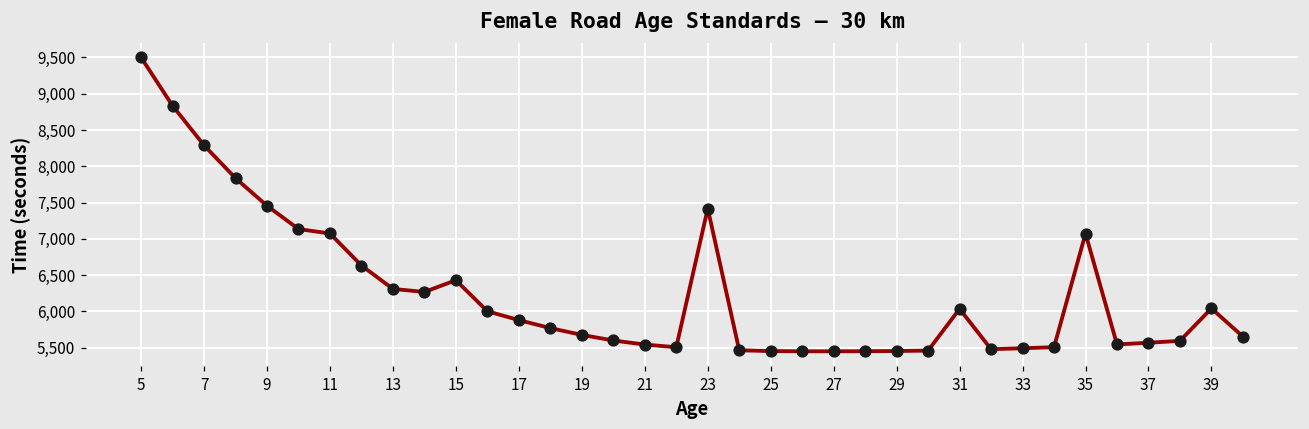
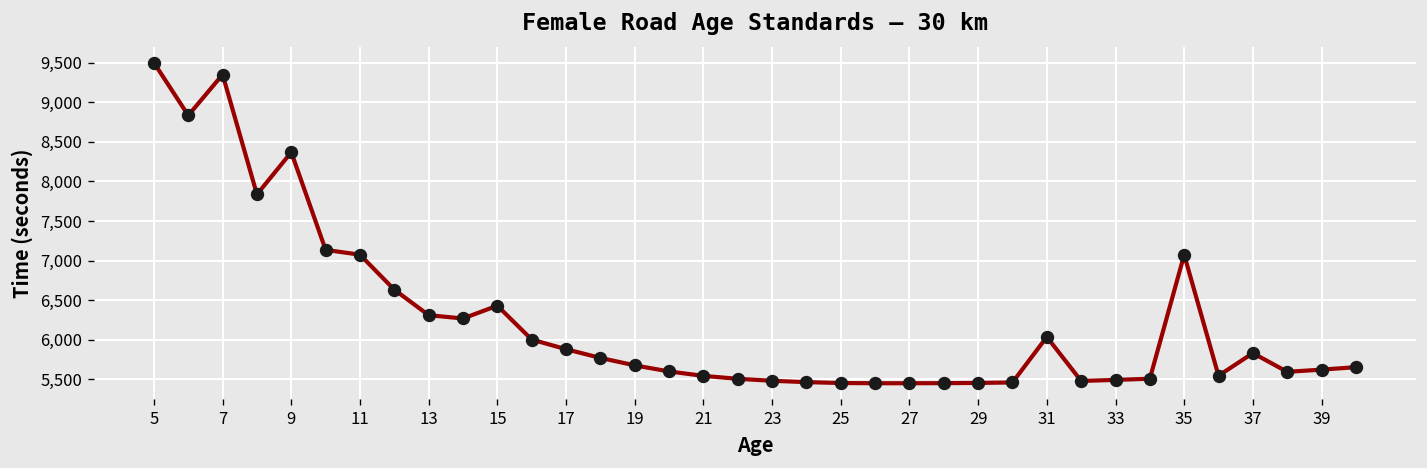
7: 8,300 -> 9,400
9: 7,500 -> 8,400
23: 7,400 -> 5,500
37: 5,600 -> 5,800
39: 6,000 -> 5,600
